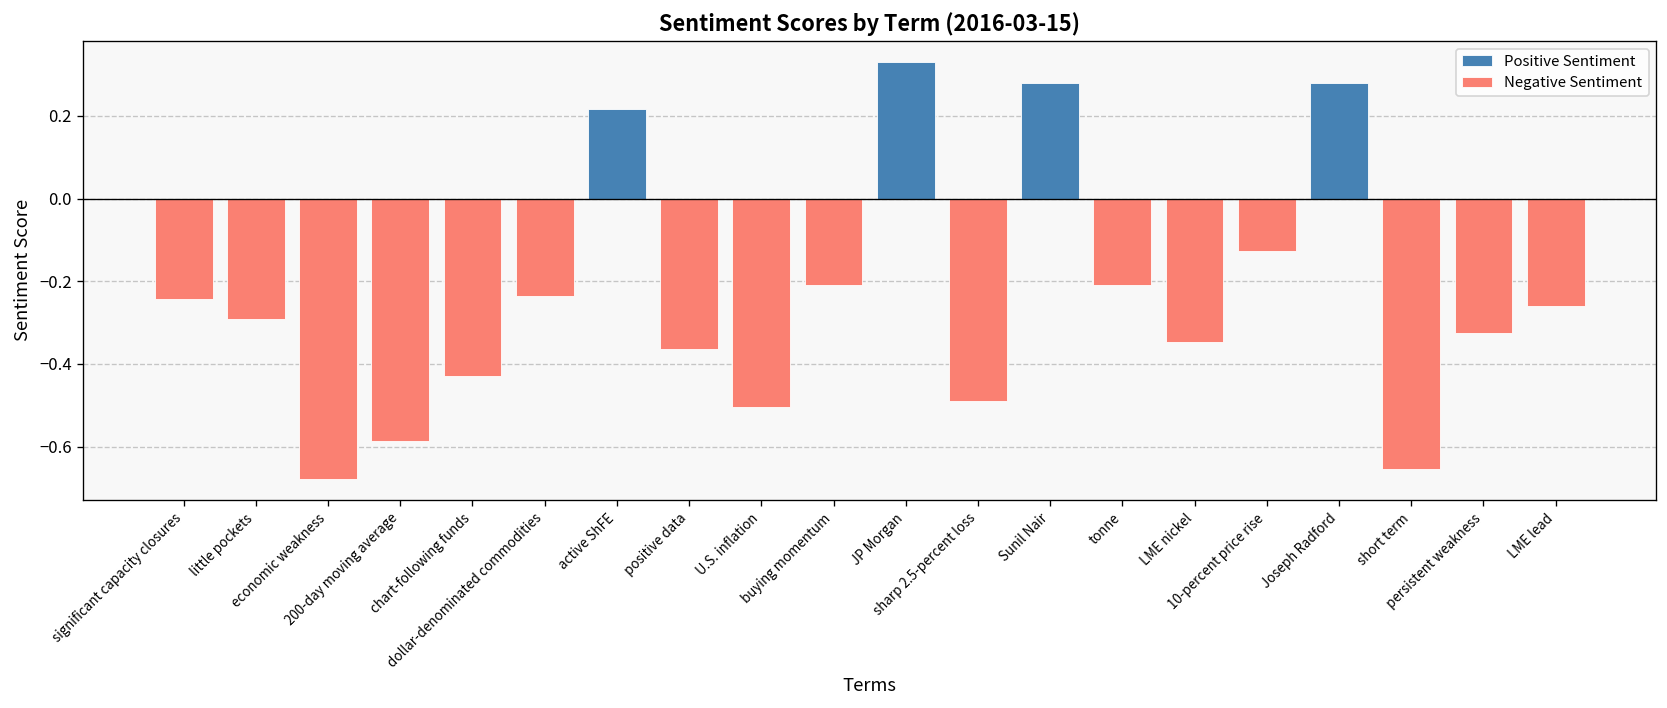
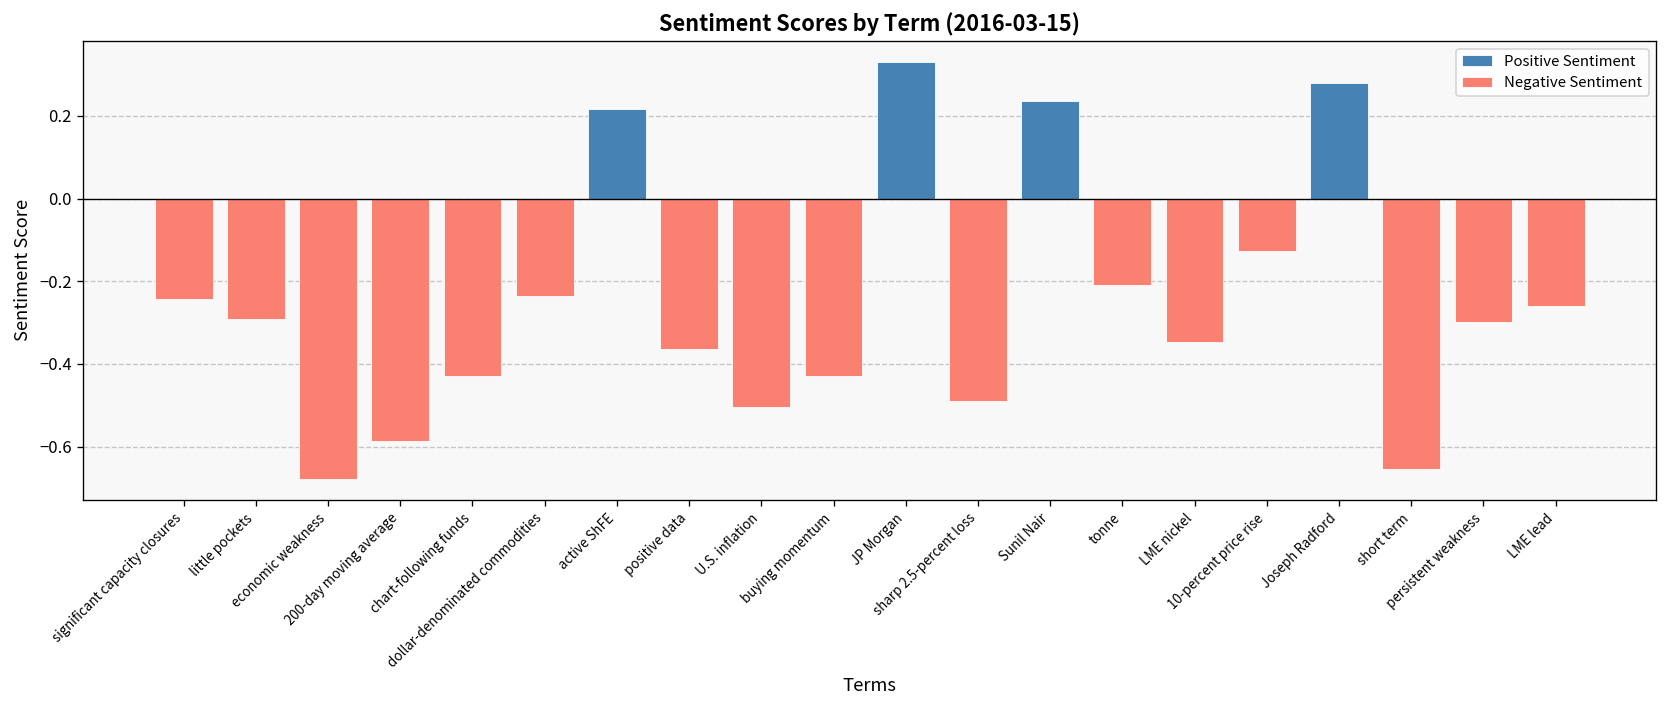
Negative Sentiment, buying momentum: -0.21 -> -0.43
Positive Sentiment, Sunil Nair: 0.28 -> 0.24
Negative Sentiment, persistent weakness: -0.32 -> -0.30
